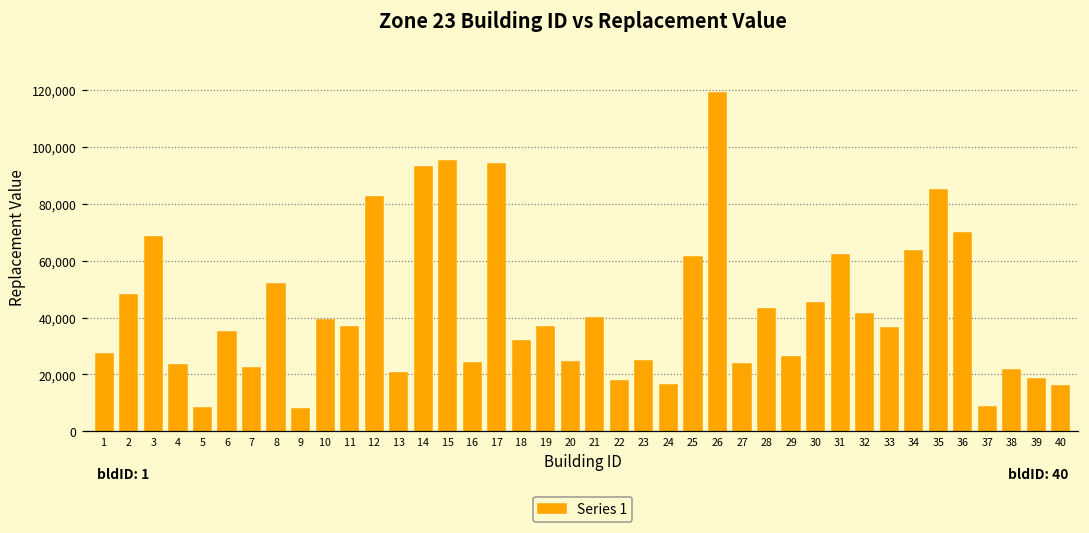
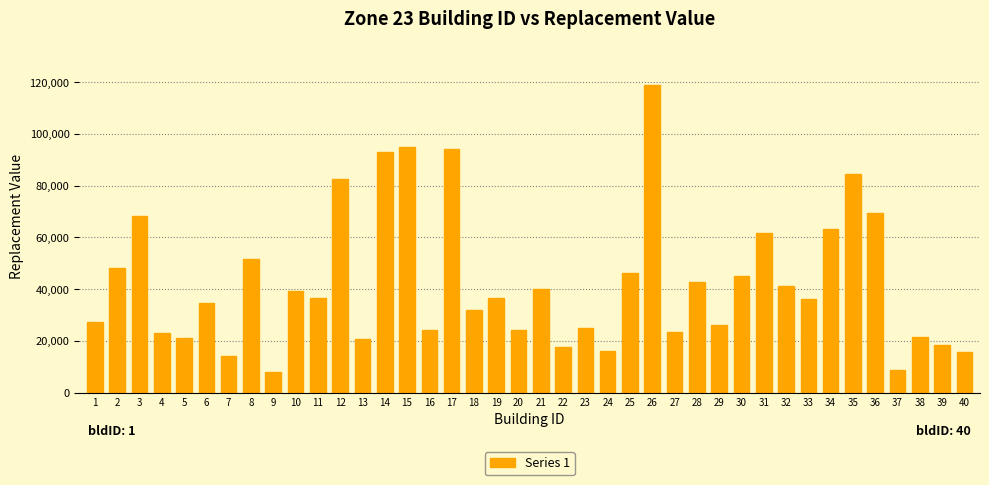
5: 8,000 -> 21,000
7: 22,000 -> 14,000
25: 61,000 -> 46,000
